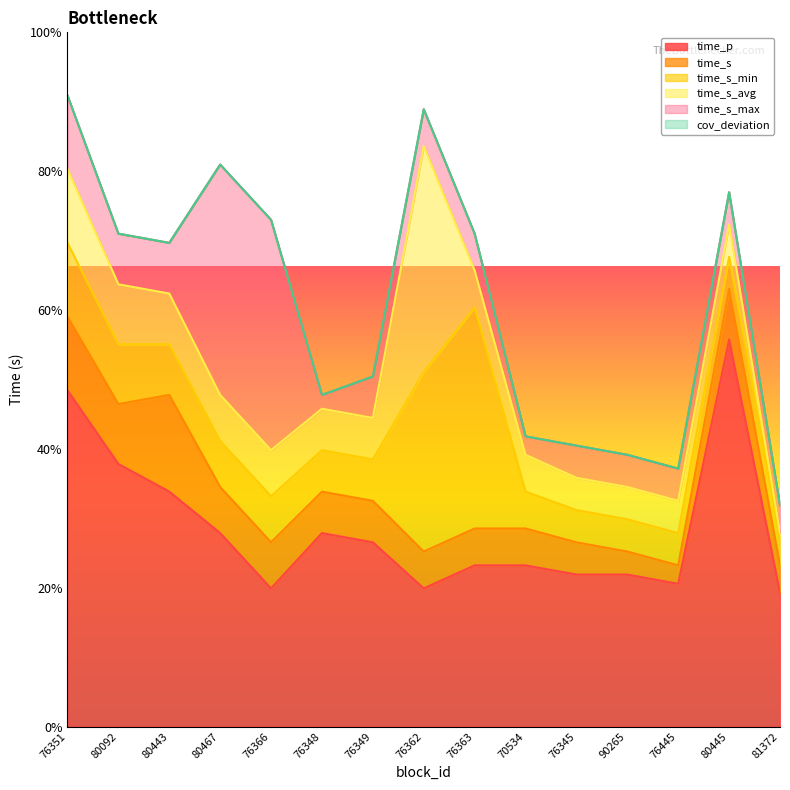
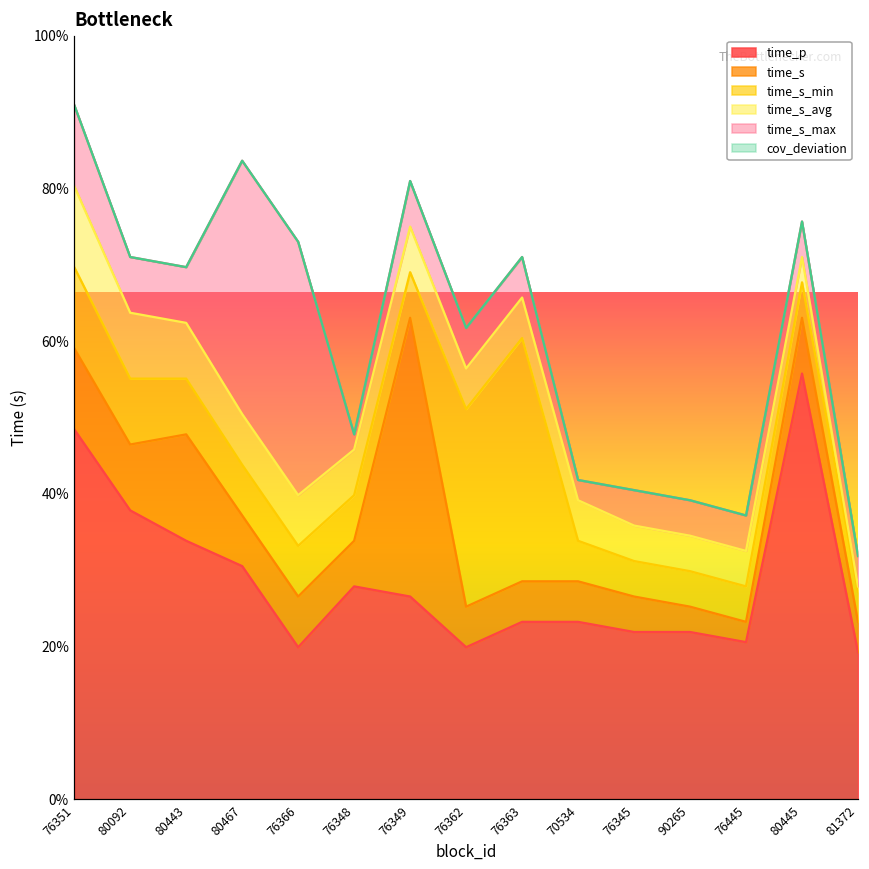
time_p, 80467: 28% -> 31%
time_s, 76349: 6% -> 36%
time_s_avg, 76362: 33% -> 5%
time_s_avg, 80445: 5% -> 3%
